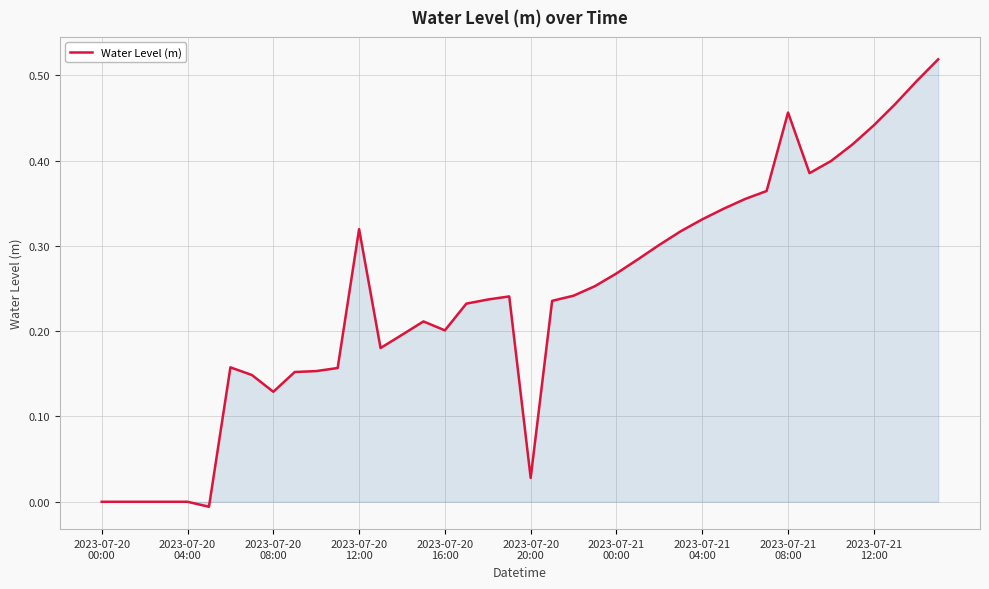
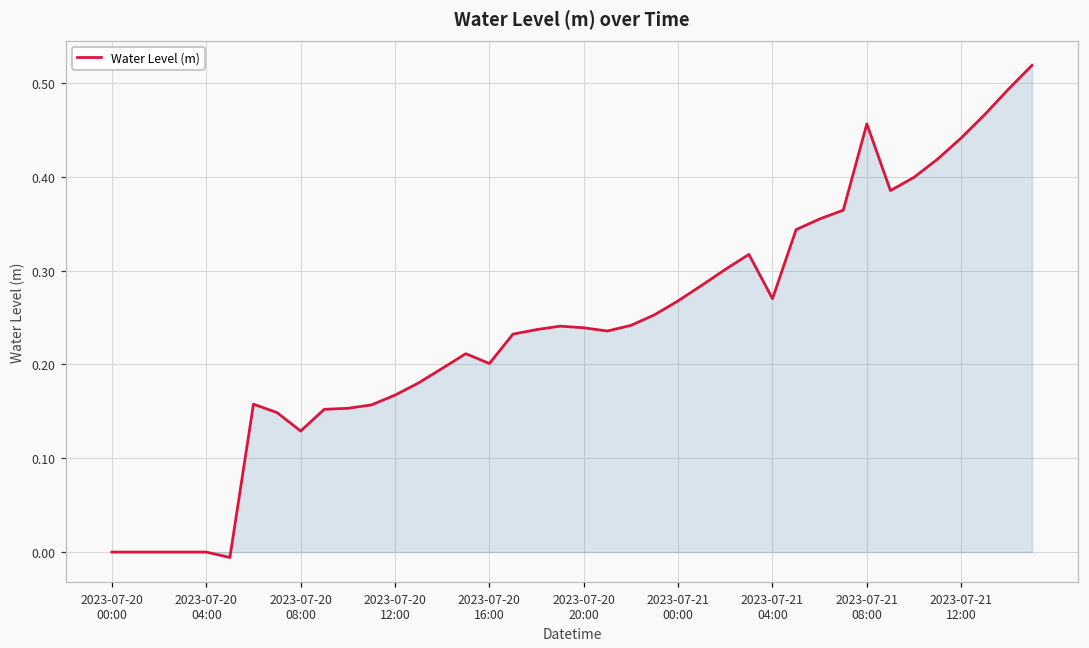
Water Level (m), 2023-07-20 12:00: 0.32 -> 0.17
Water Level (m), 2023-07-20 20:00: 0.03 -> 0.24
Water Level (m), 2023-07-21 04:00: 0.33 -> 0.27
